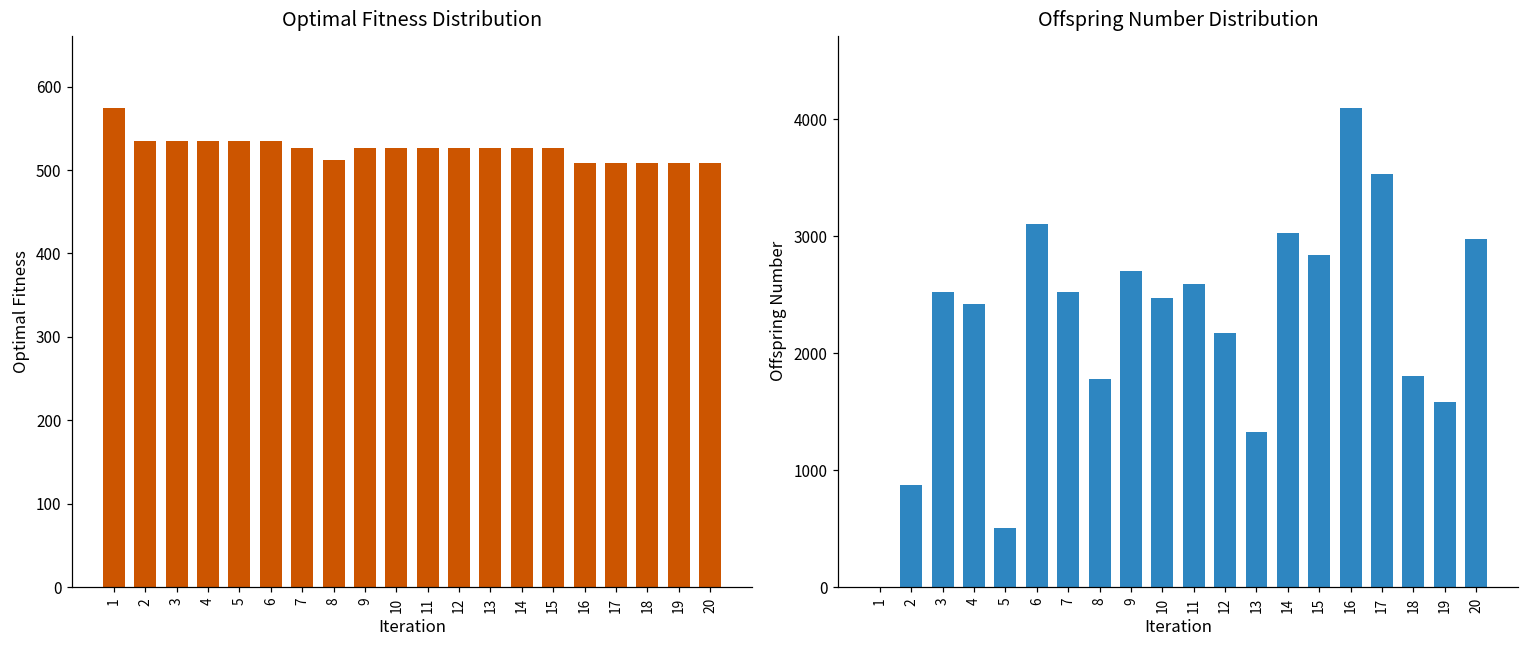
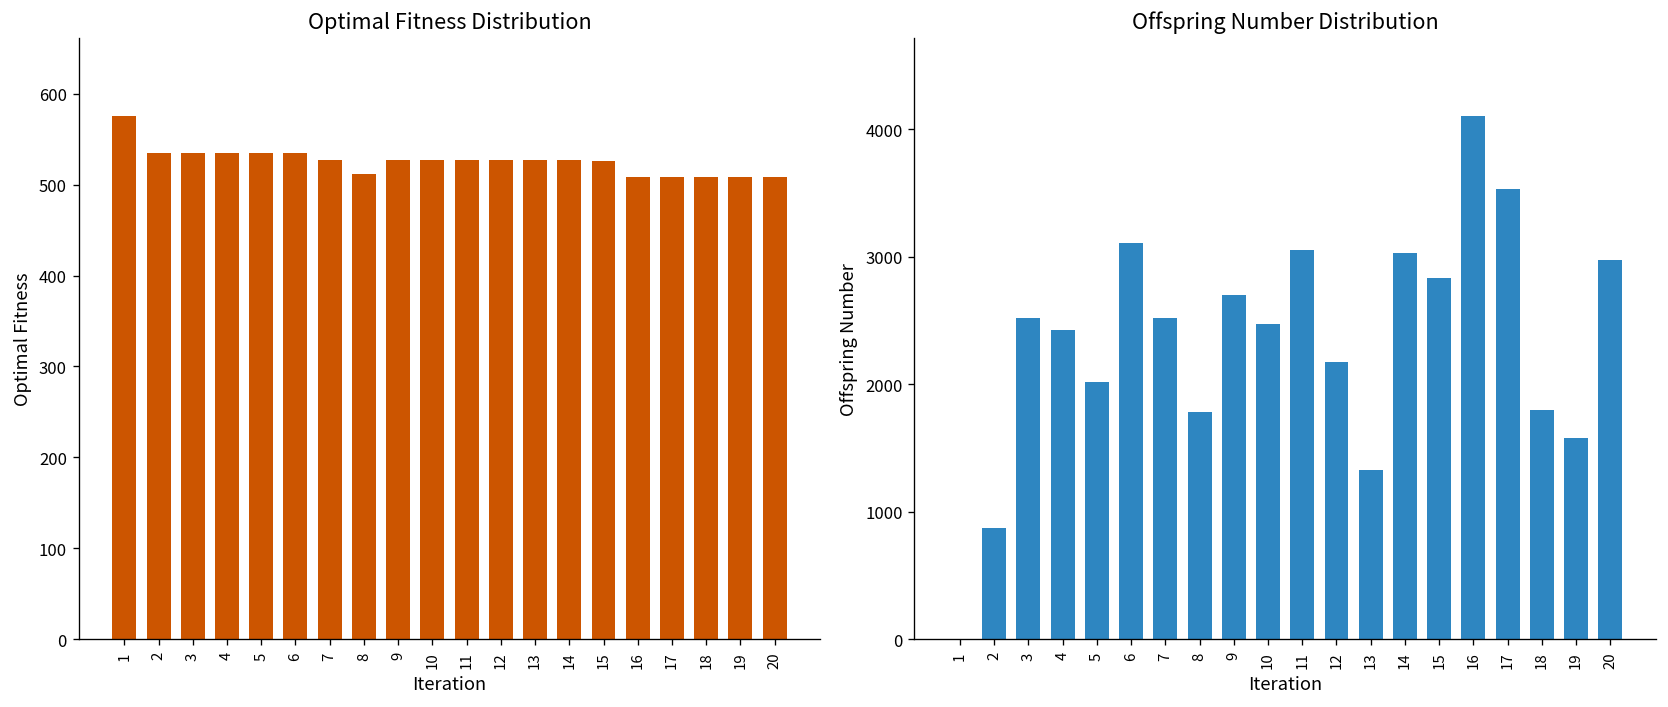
Offspring Number Distribution, 5: 500 -> 2020
Offspring Number Distribution, 11: 2590 -> 3050
